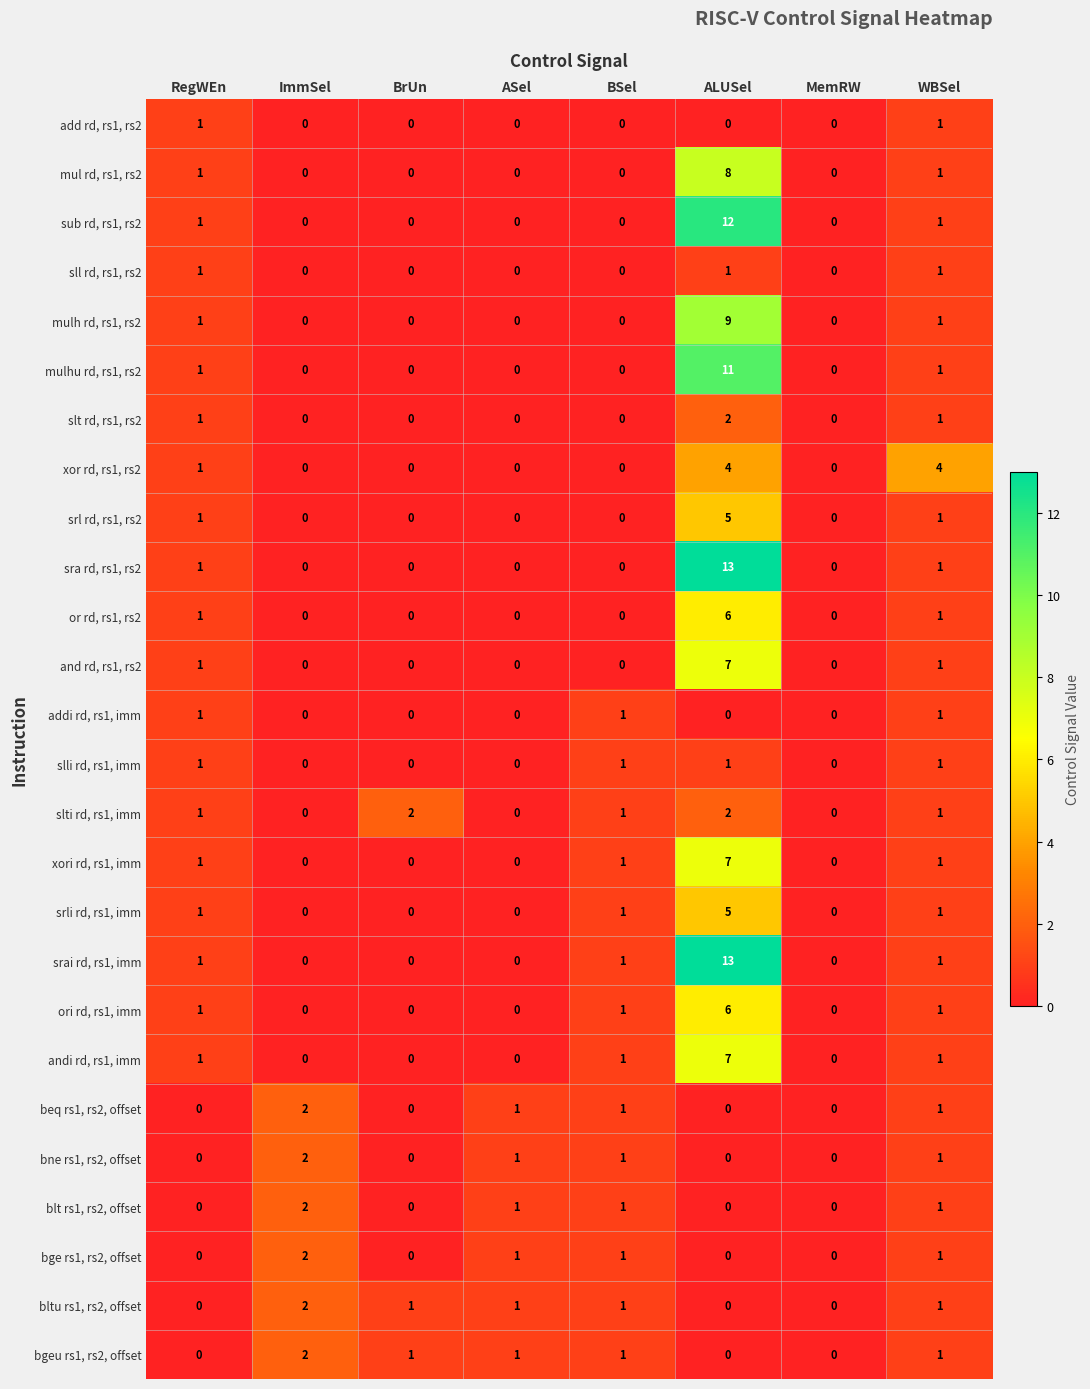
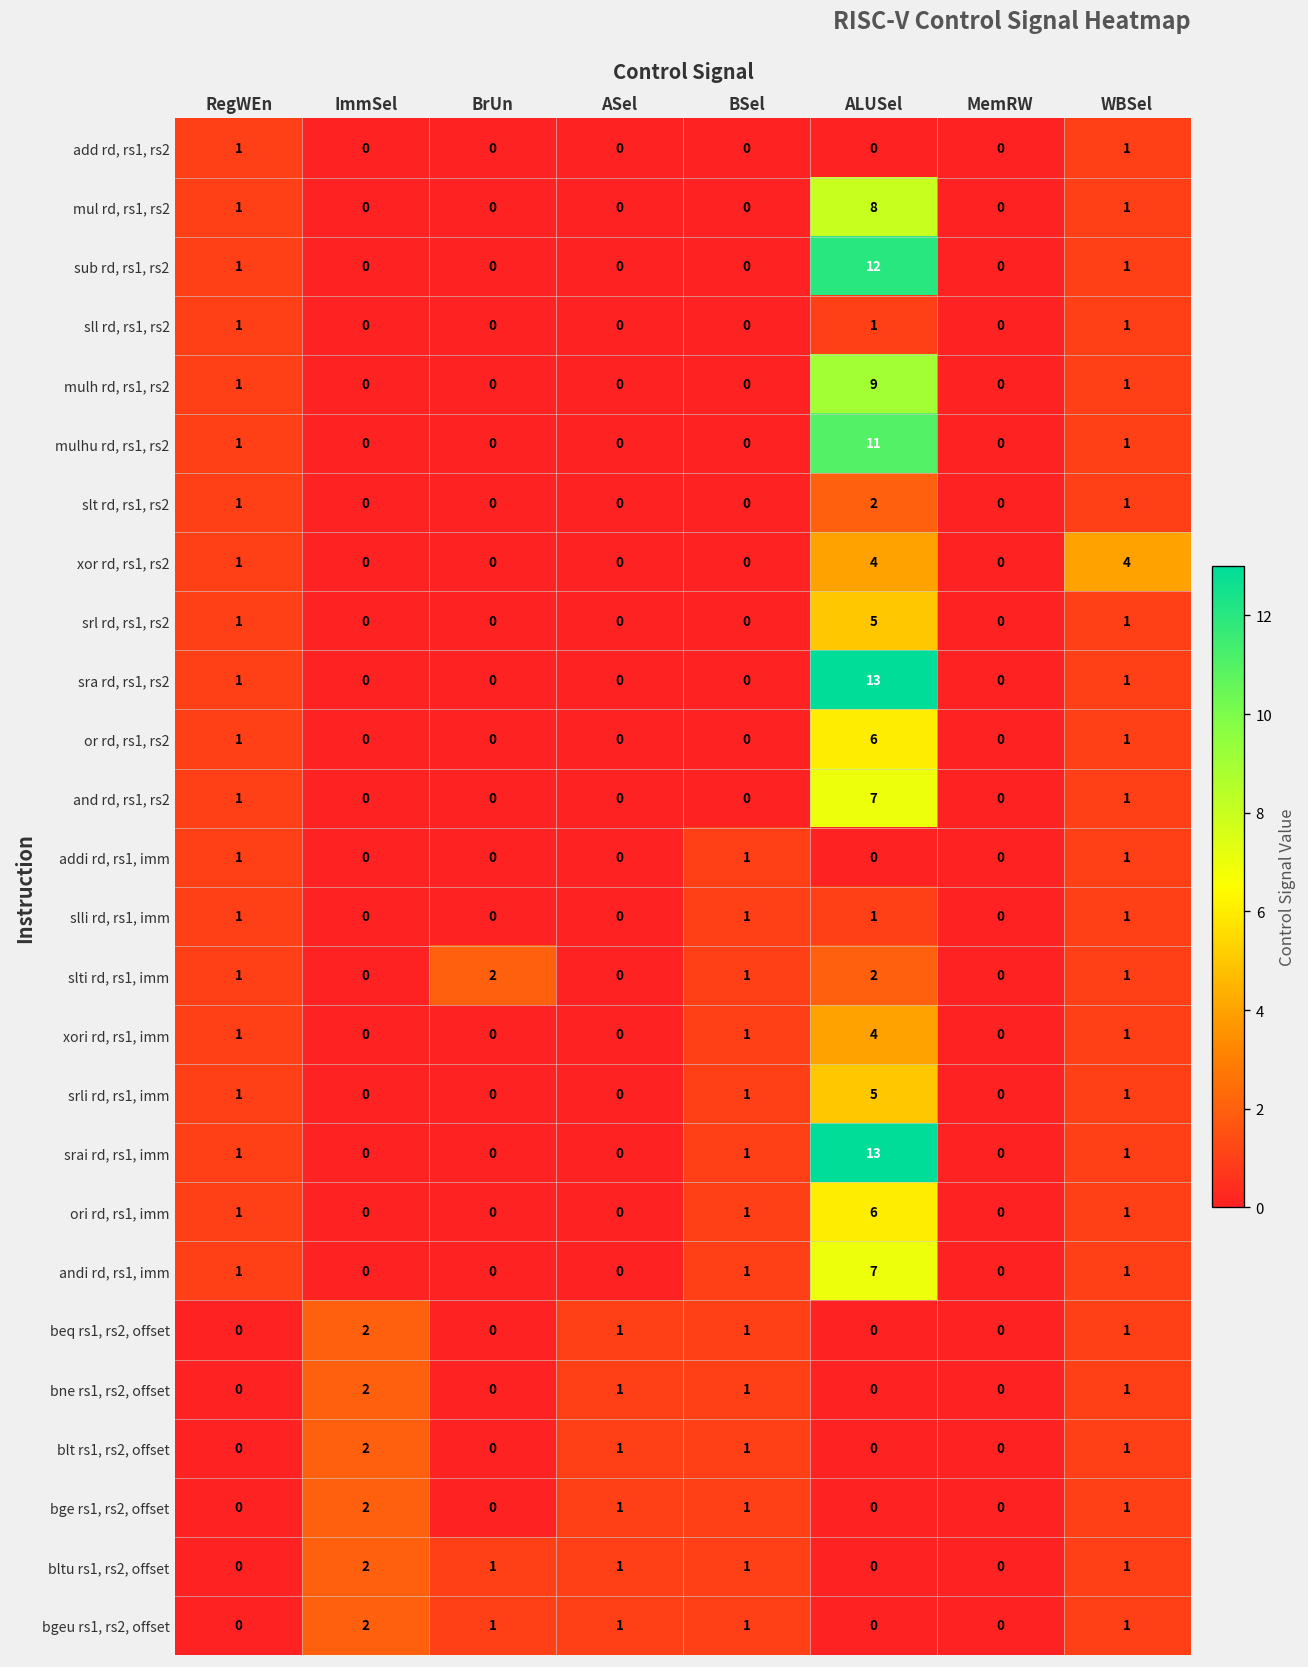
xori rd, rs1, imm, ALUSel: 7 -> 4
